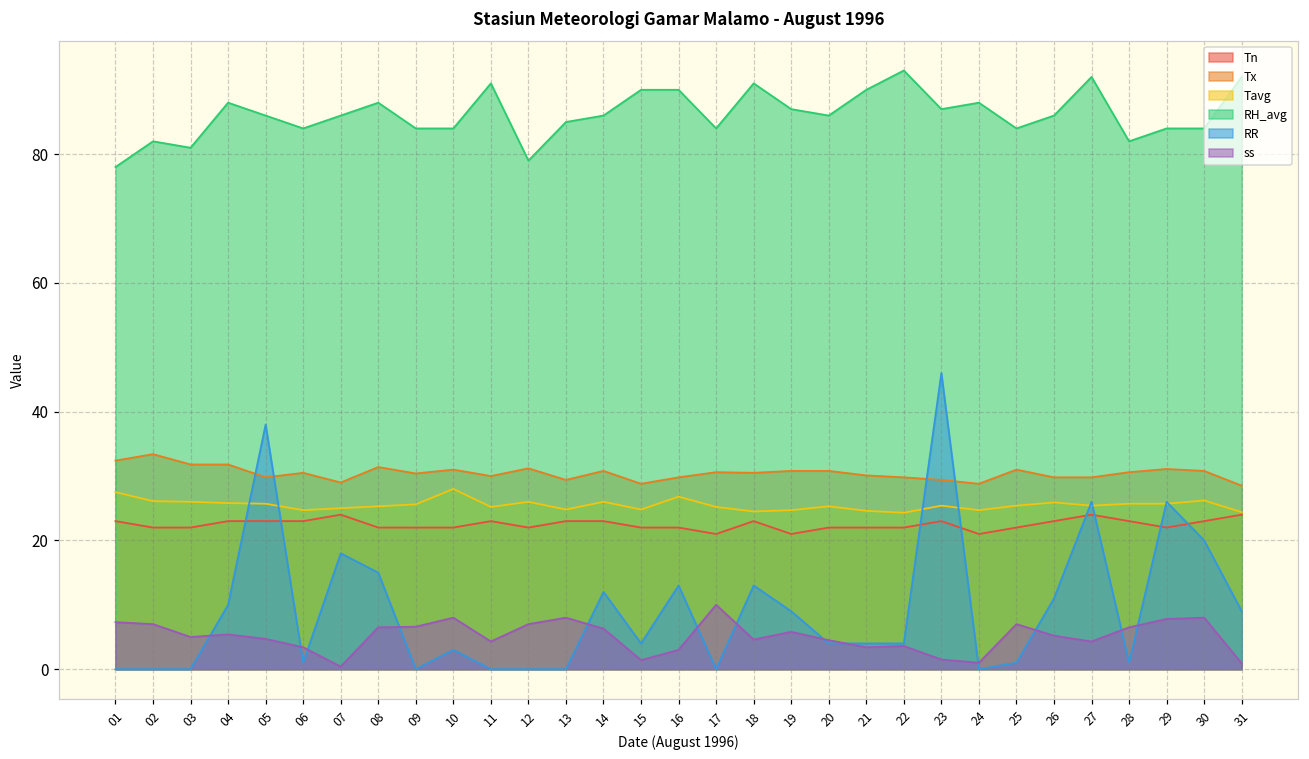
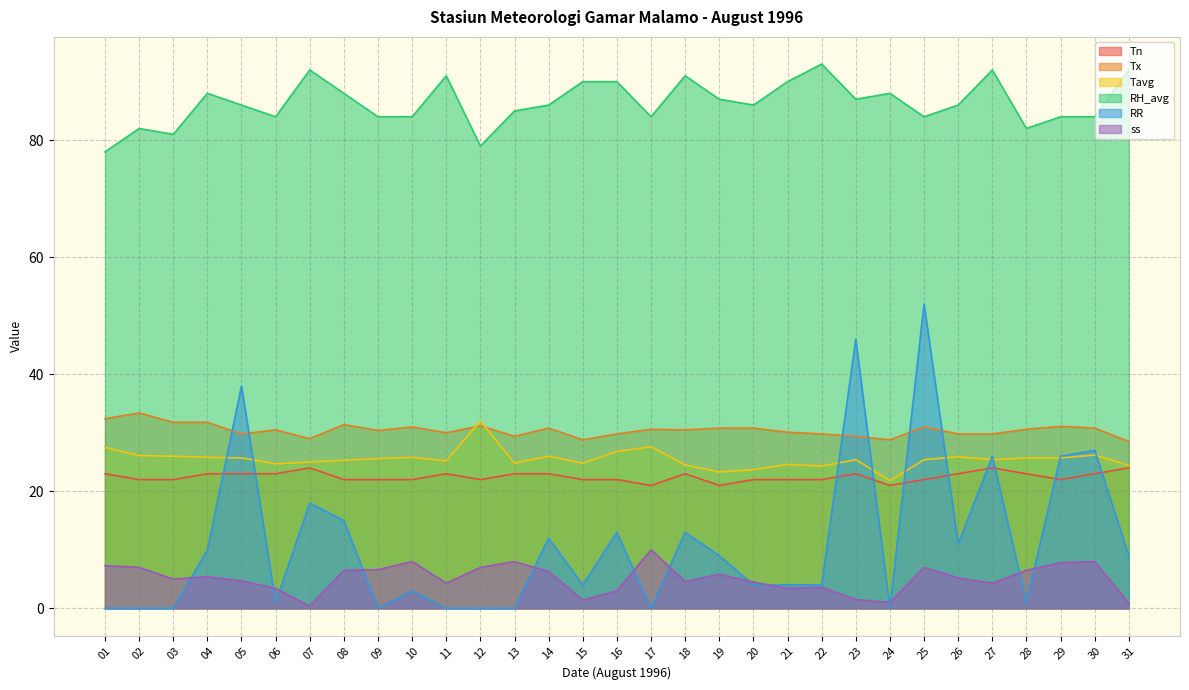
RH_avg, 07: 86 -> 92
Tavg, 10: 28 -> 26
Tavg, 12: 26 -> 32
Tavg, 17: 25 -> 28
Tavg, 19: 25 -> 23
Tavg, 20: 25 -> 24
Tavg, 24: 25 -> 22
RR, 25: 1 -> 52
RR, 30: 20 -> 27
